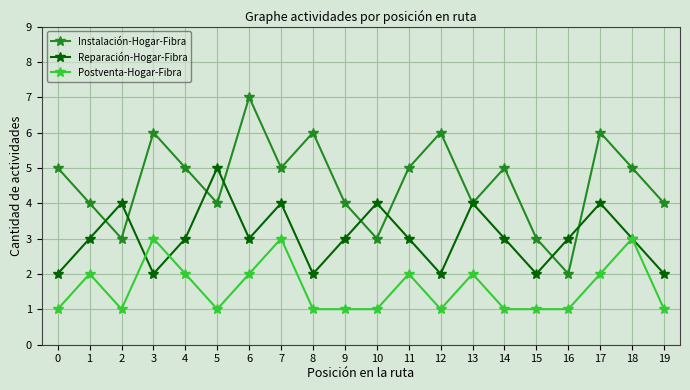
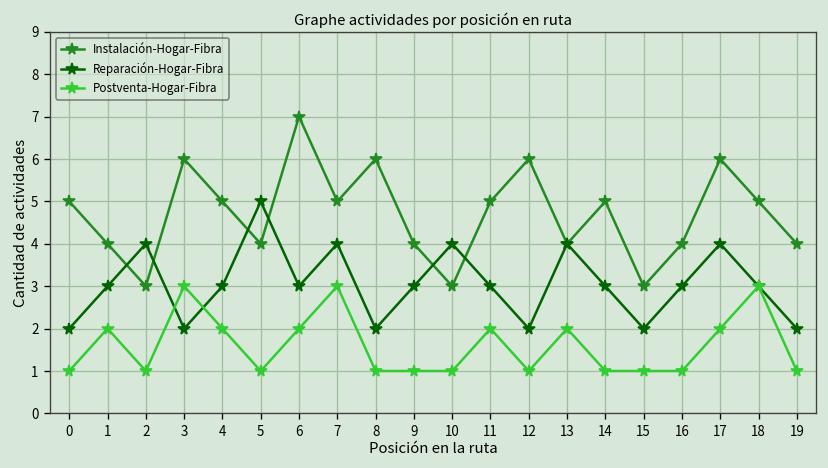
Instalación-Hogar-Fibra, 16: 2 -> 4
